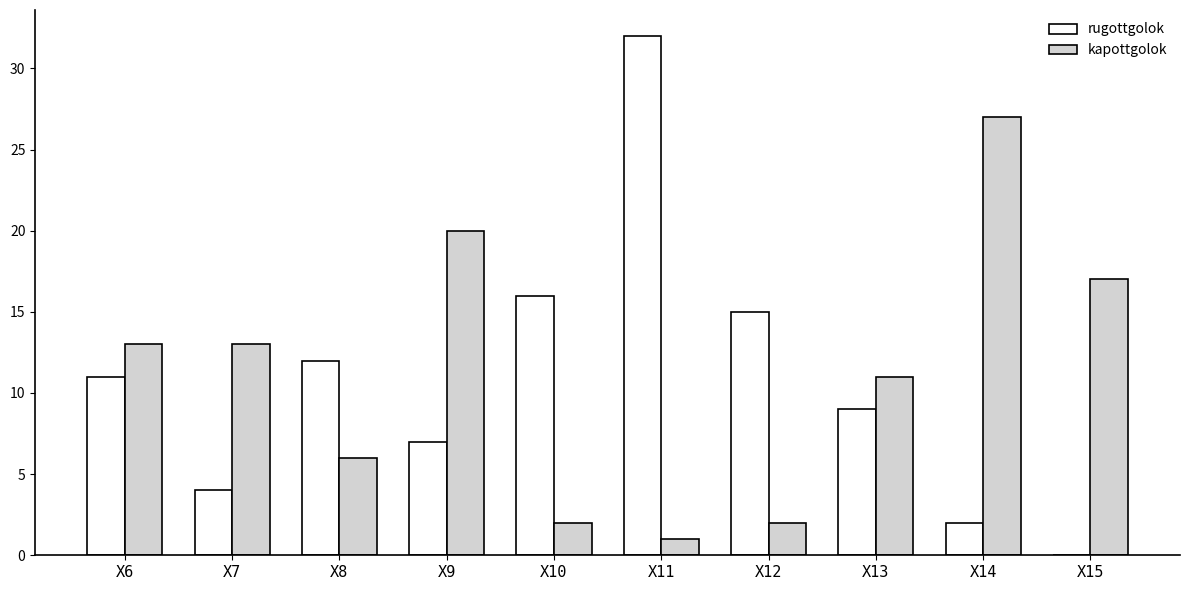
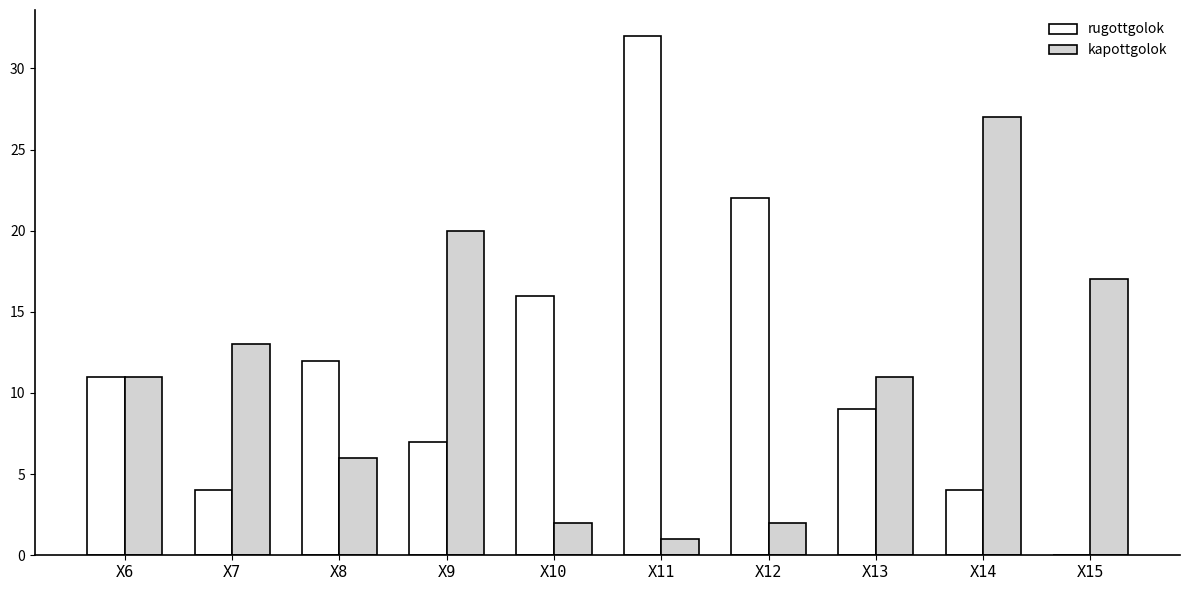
kapottgolok, X6: 13 -> 11
rugottgolok, X12: 15 -> 22
rugottgolok, X14: 2 -> 4
